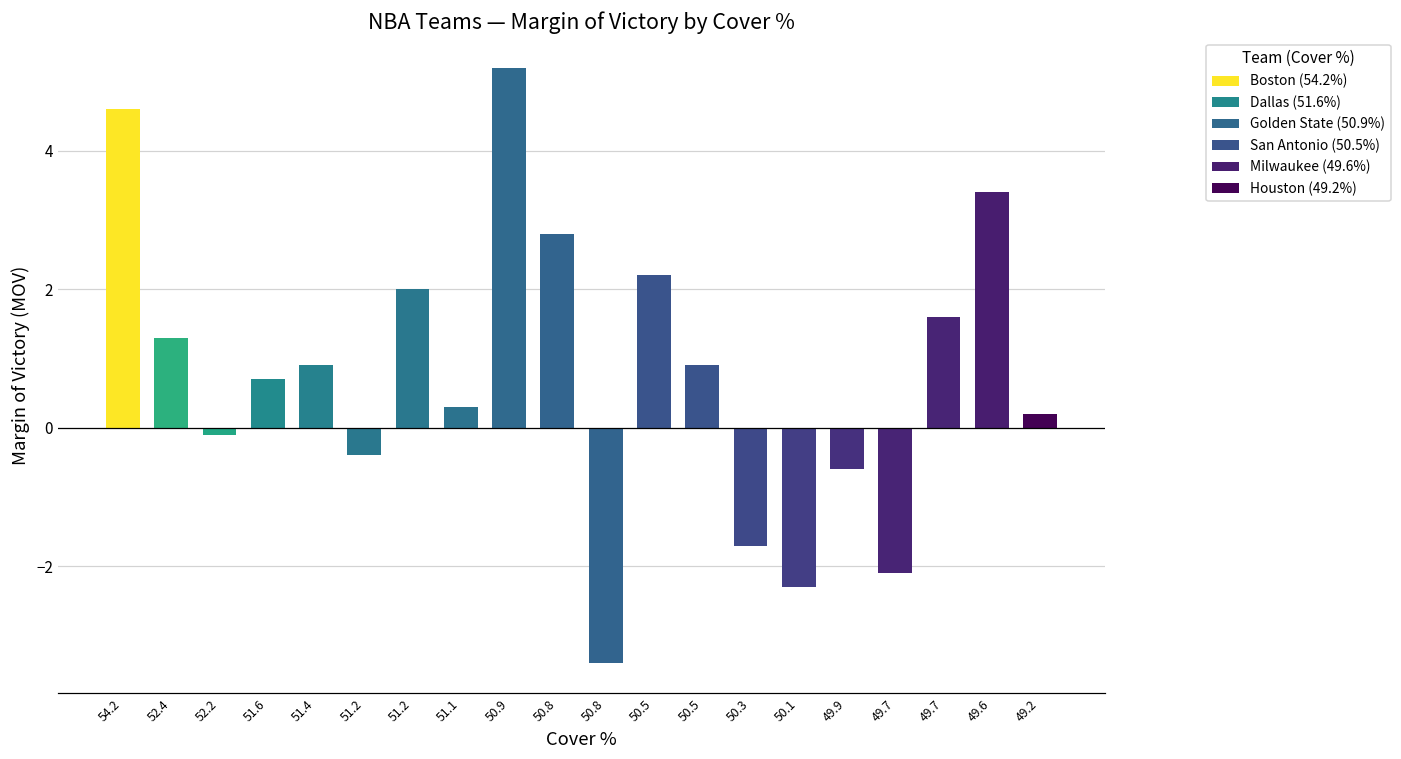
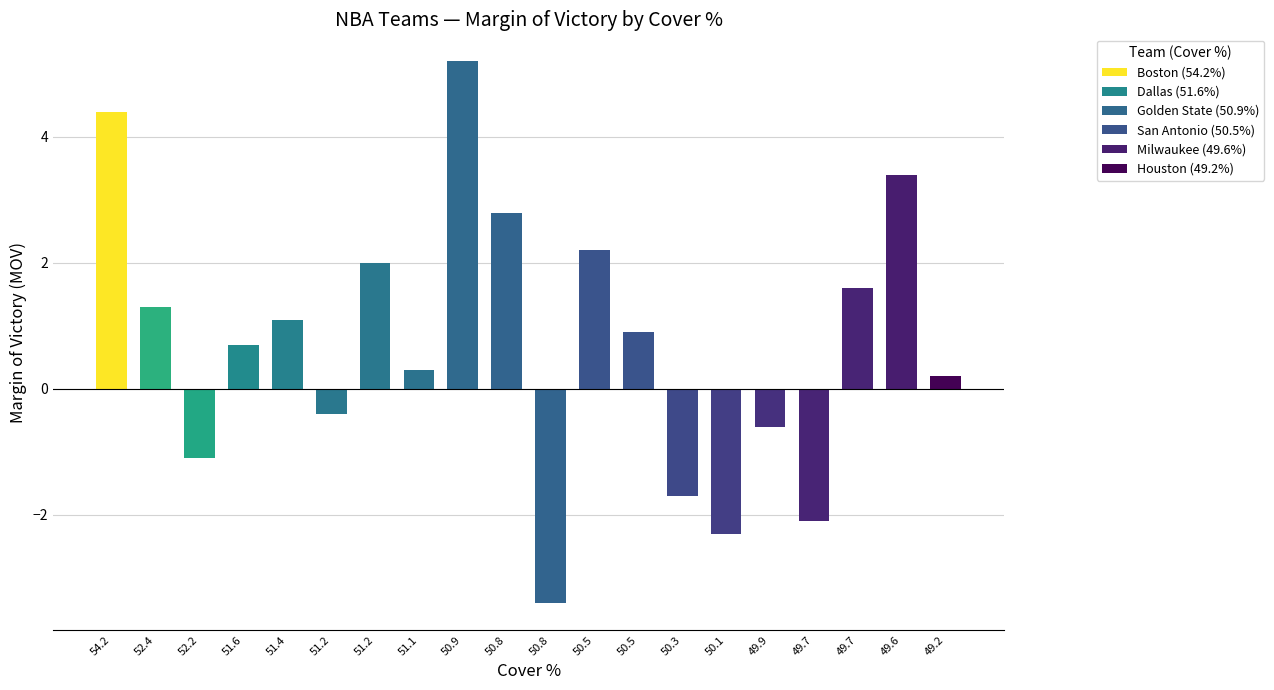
54.2: 4.6 -> 4.4
52.2: -0.1 -> -1.1
51.4: 0.9 -> 1.1
